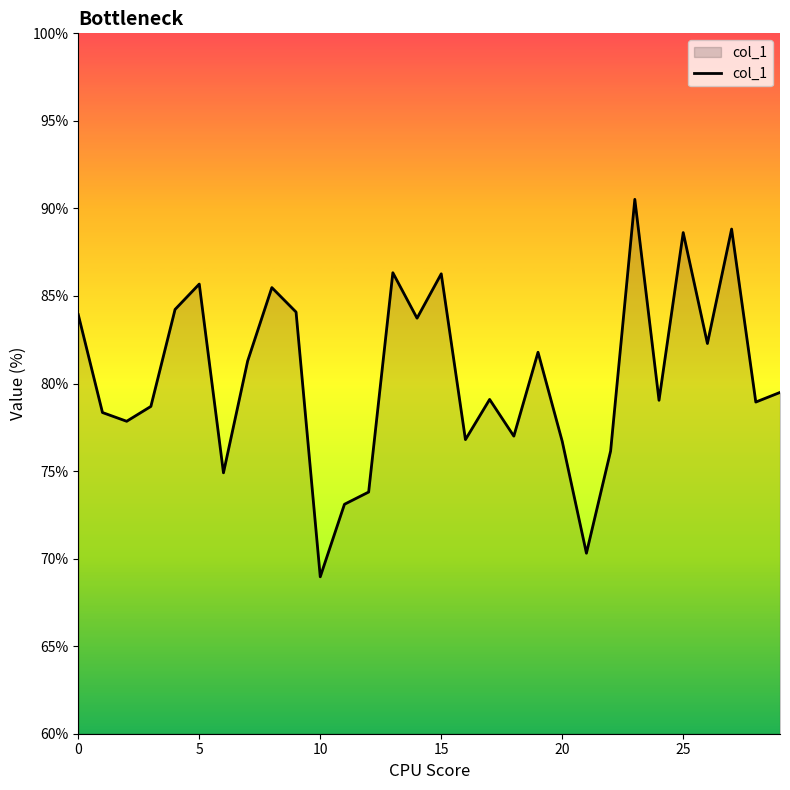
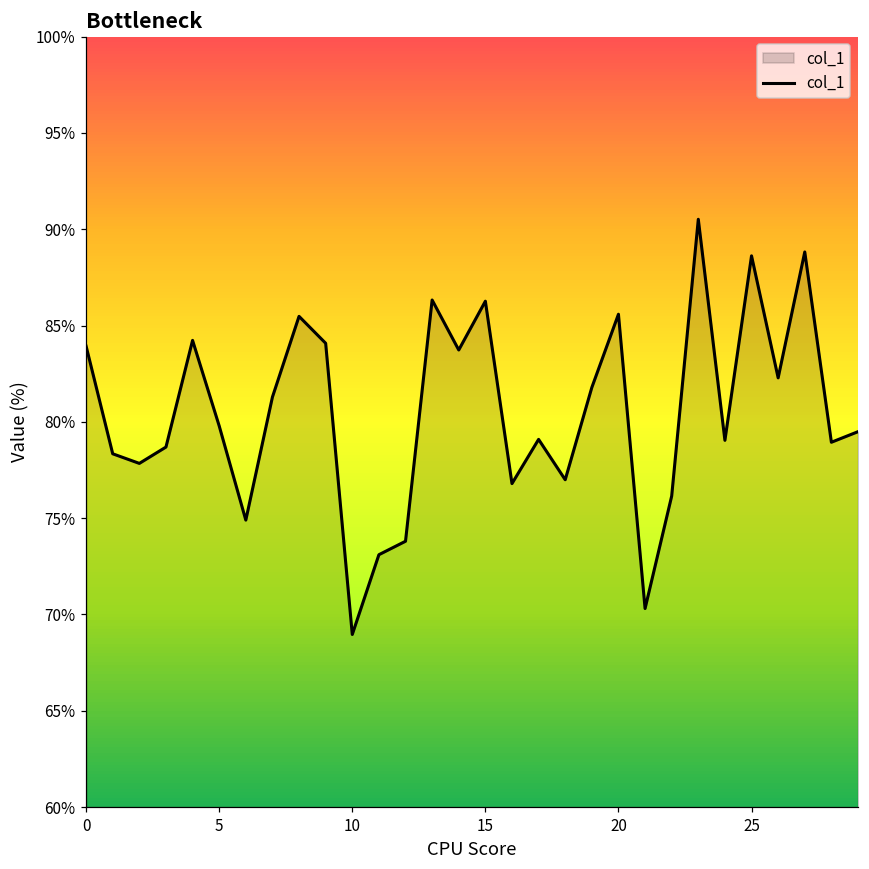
5: 85.7% -> 79.8%
20: 76.7% -> 85.6%
